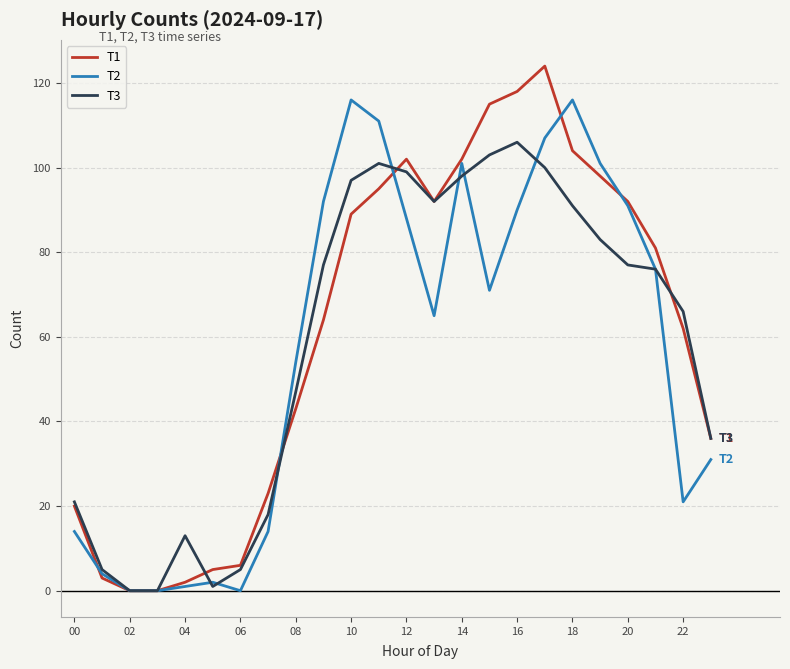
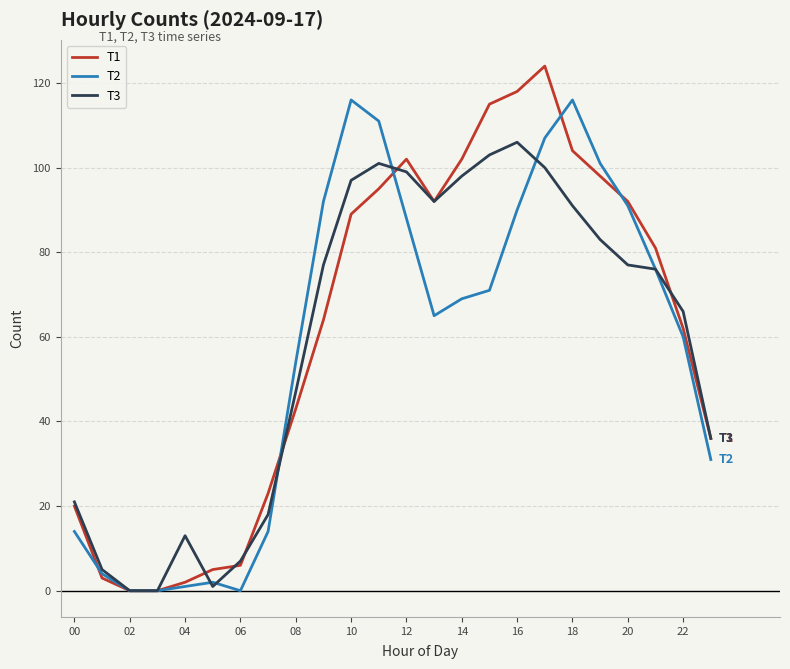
T3, 06: 5 -> 7
T2, 14: 101 -> 69
T2, 22: 21 -> 60
